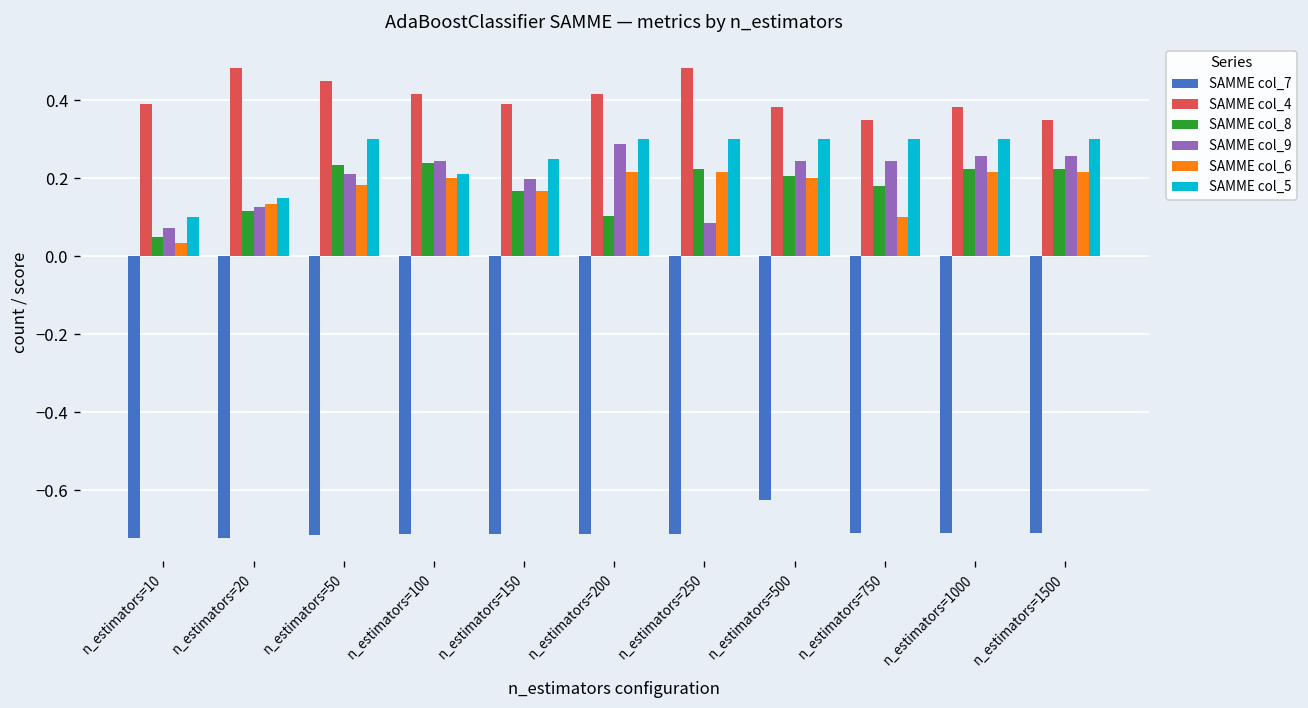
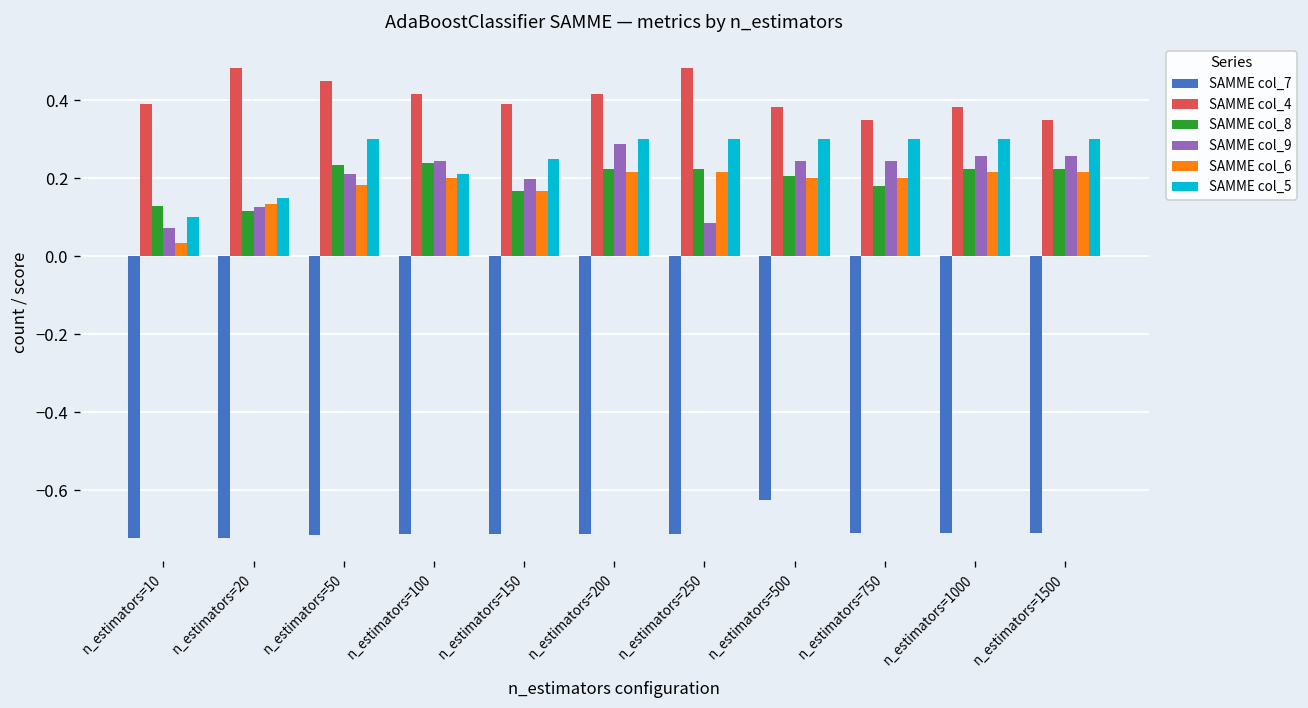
SAMME col_8, n_estimators=10: 0.05 -> 0.13
SAMME col_8, n_estimators=200: 0.10 -> 0.22
SAMME col_6, n_estimators=750: 0.1 -> 0.2
